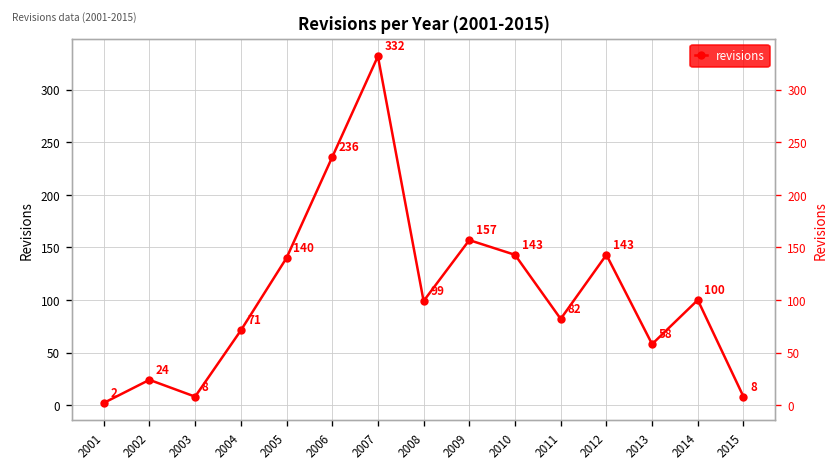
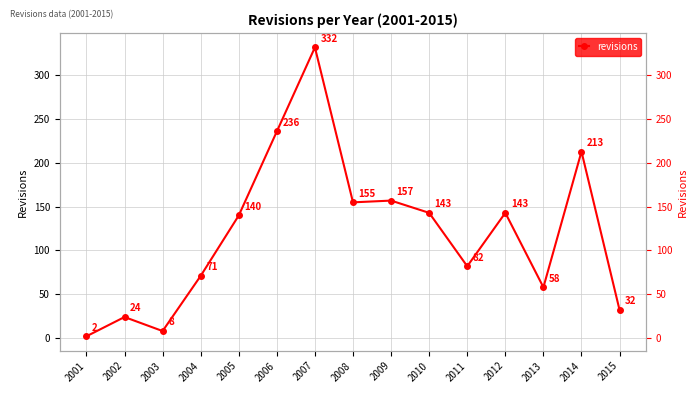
2008: 99 -> 155
2014: 100 -> 213
2015: 8 -> 32
